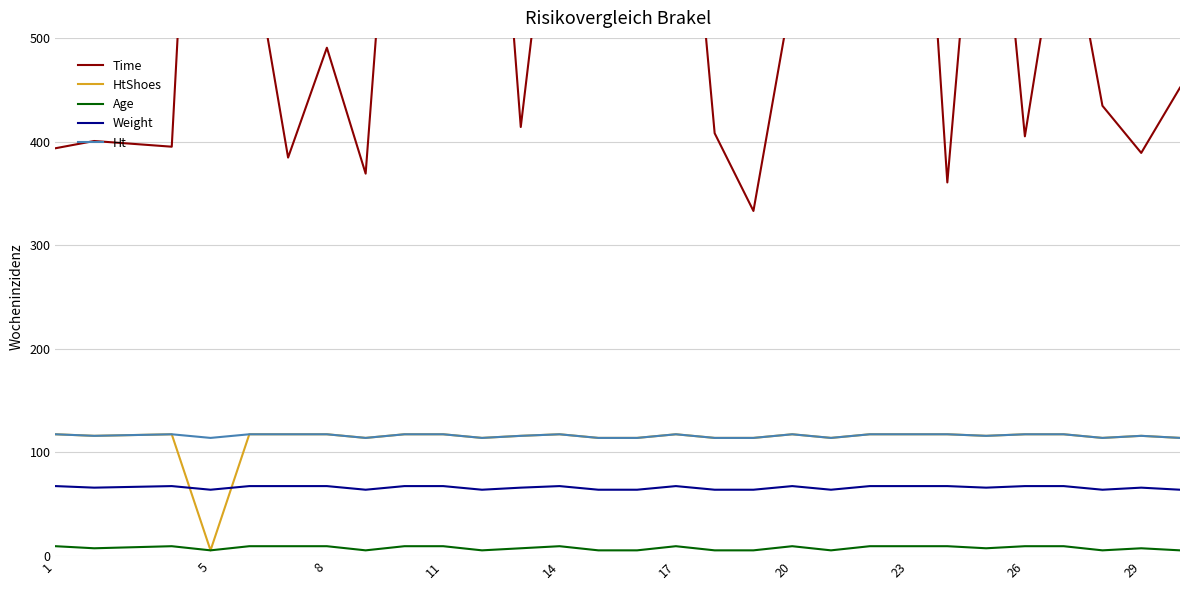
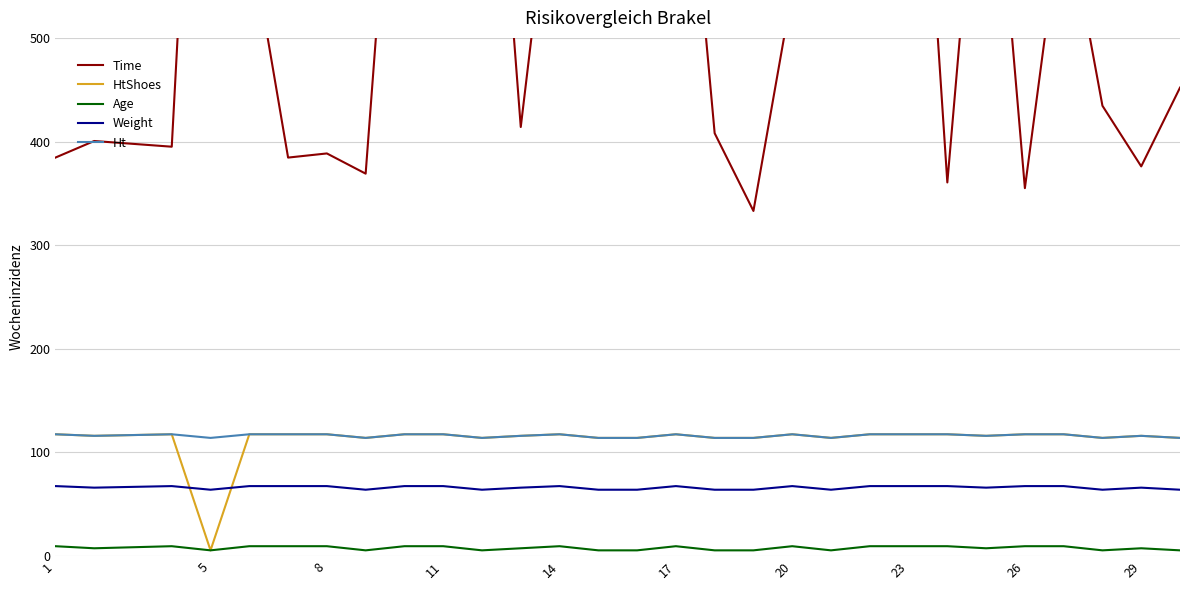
Time, 1: 394 -> 385
Time, 8: 491 -> 389
Time, 26: 405 -> 355
Time, 29: 389 -> 376
